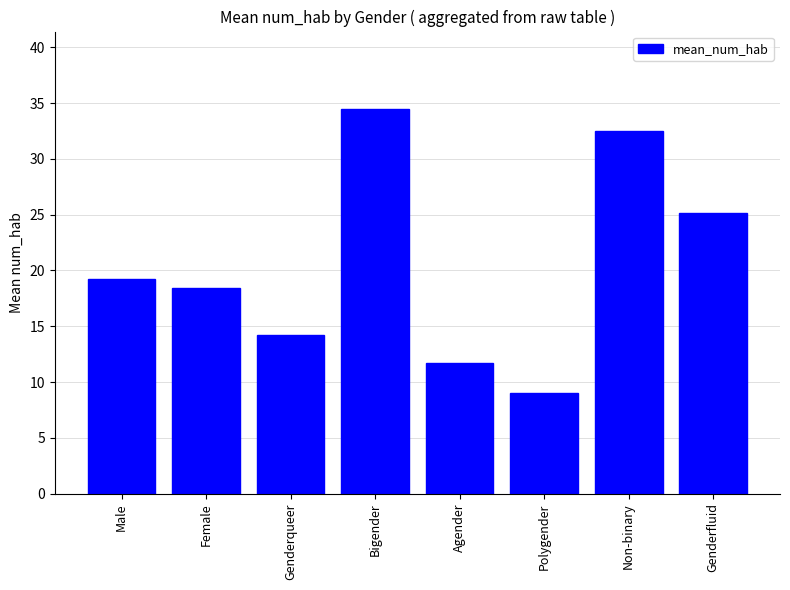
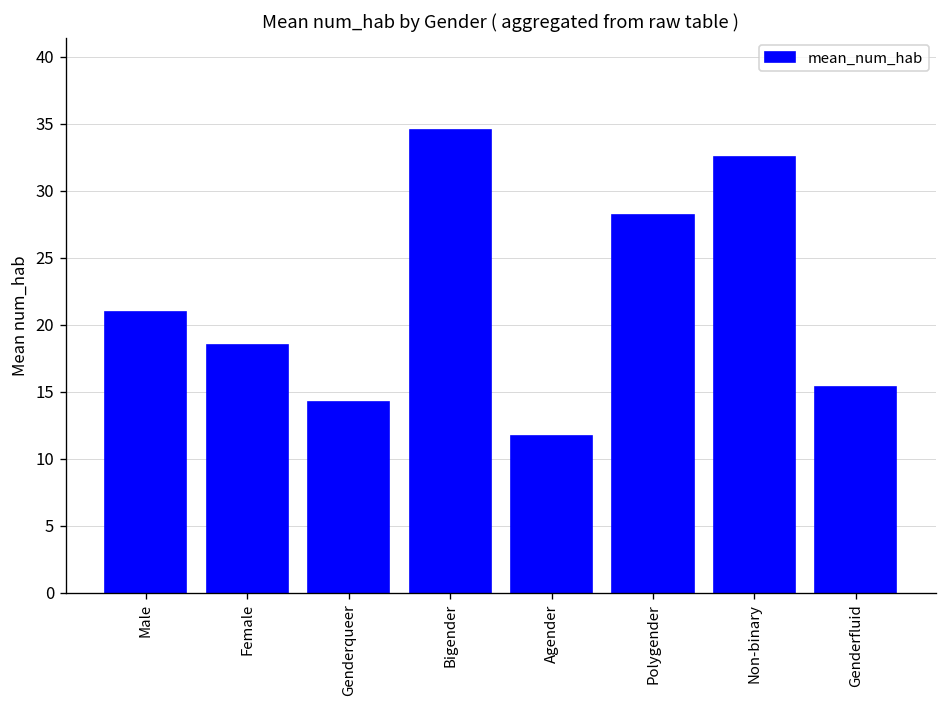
Male: 19.2 -> 21.0
Polygender: 9.0 -> 28.2
Genderfluid: 25.1 -> 15.3
